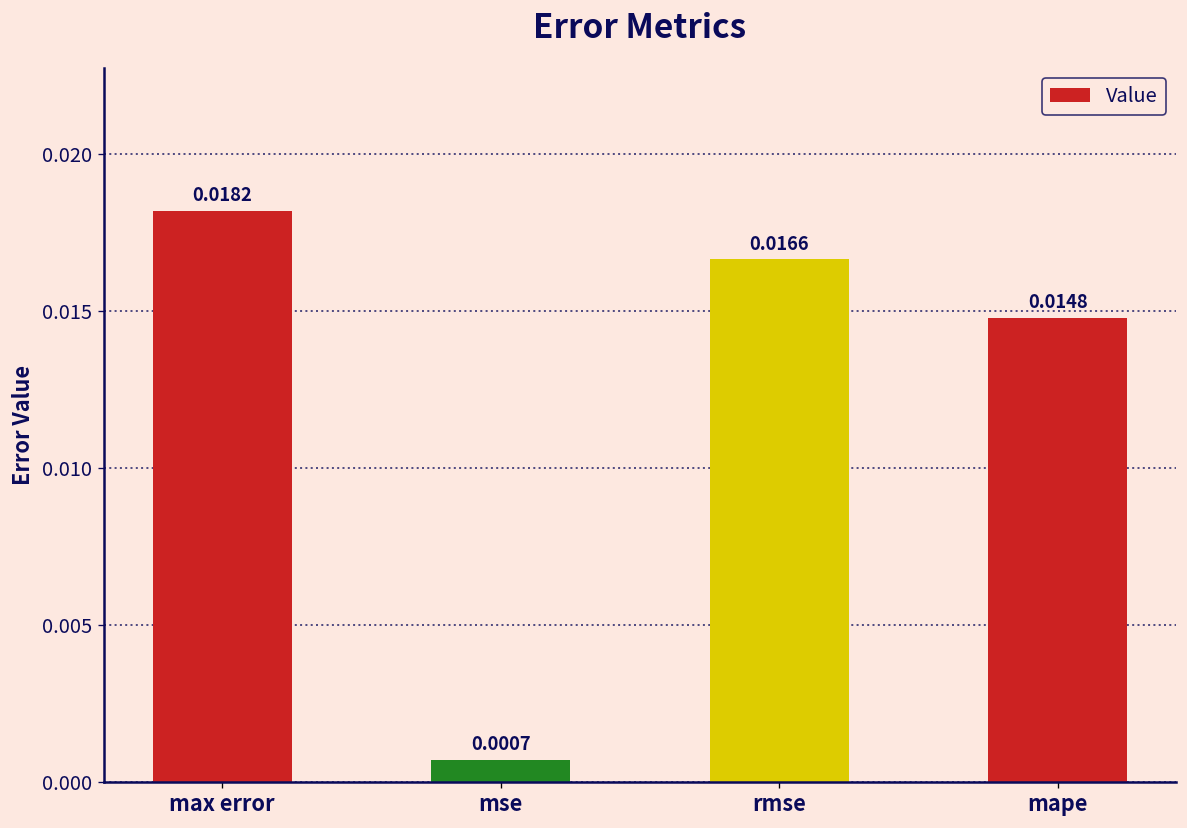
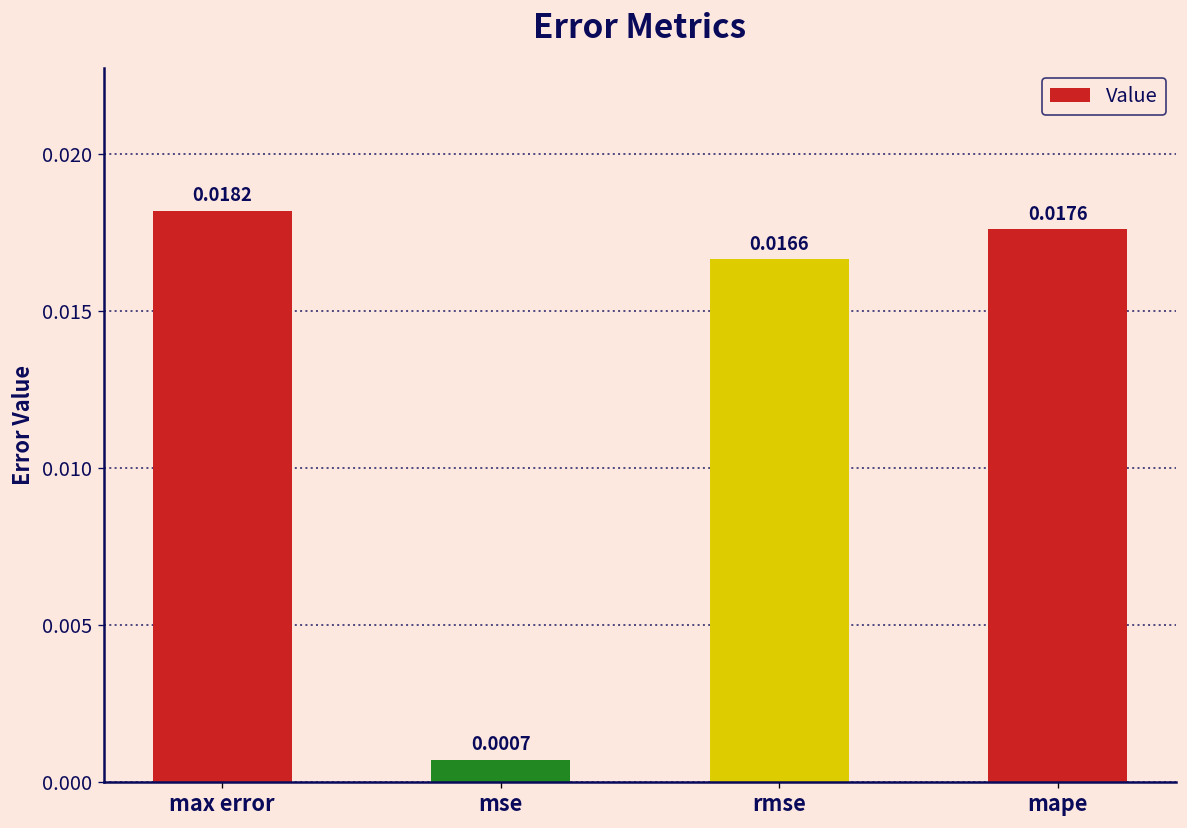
mape: 0.0148 -> 0.0176
